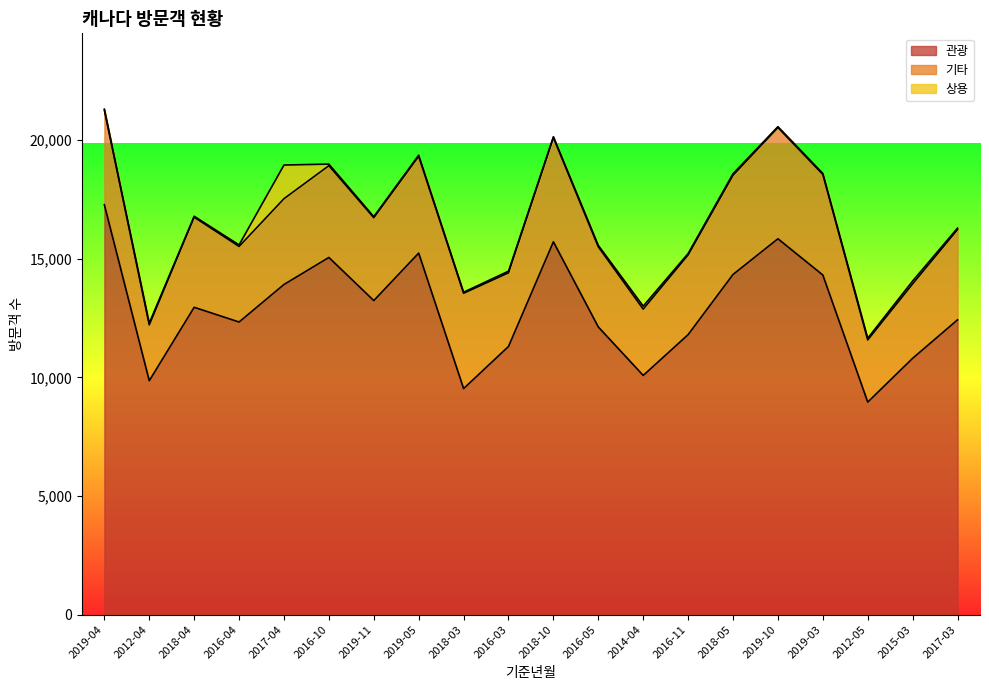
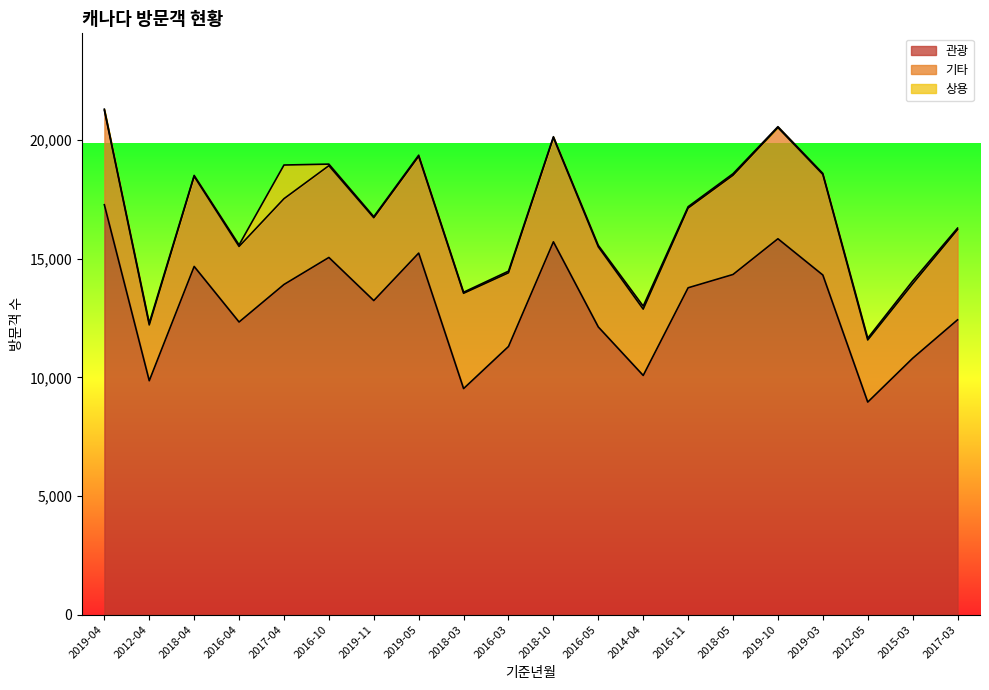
관광, 2018-04: 13,000 -> 14,700
관광, 2016-11: 11,800 -> 13,800
